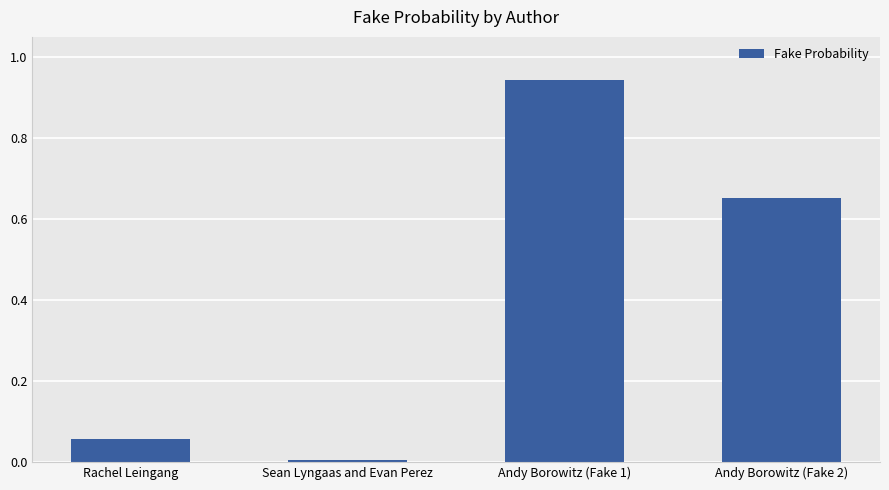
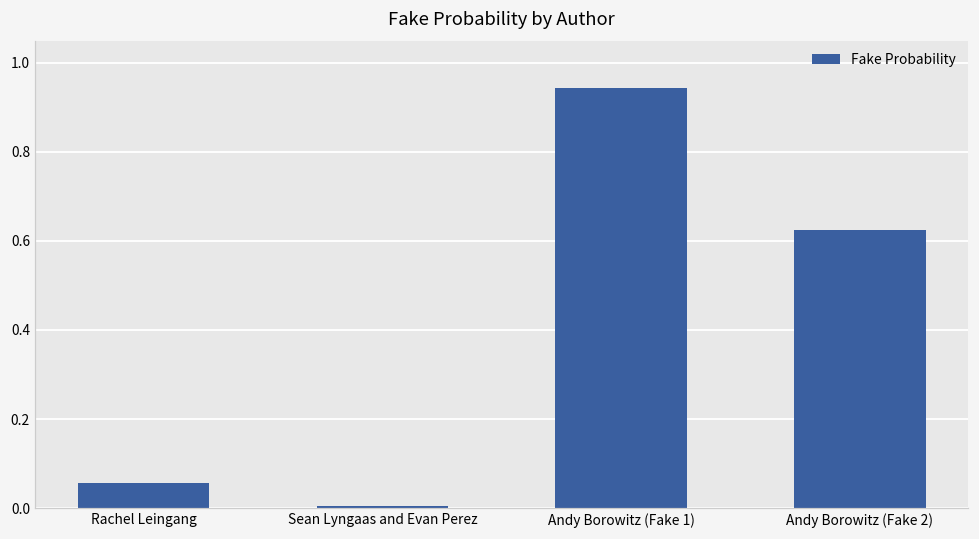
Andy Borowitz (Fake 2): 0.65 -> 0.63
